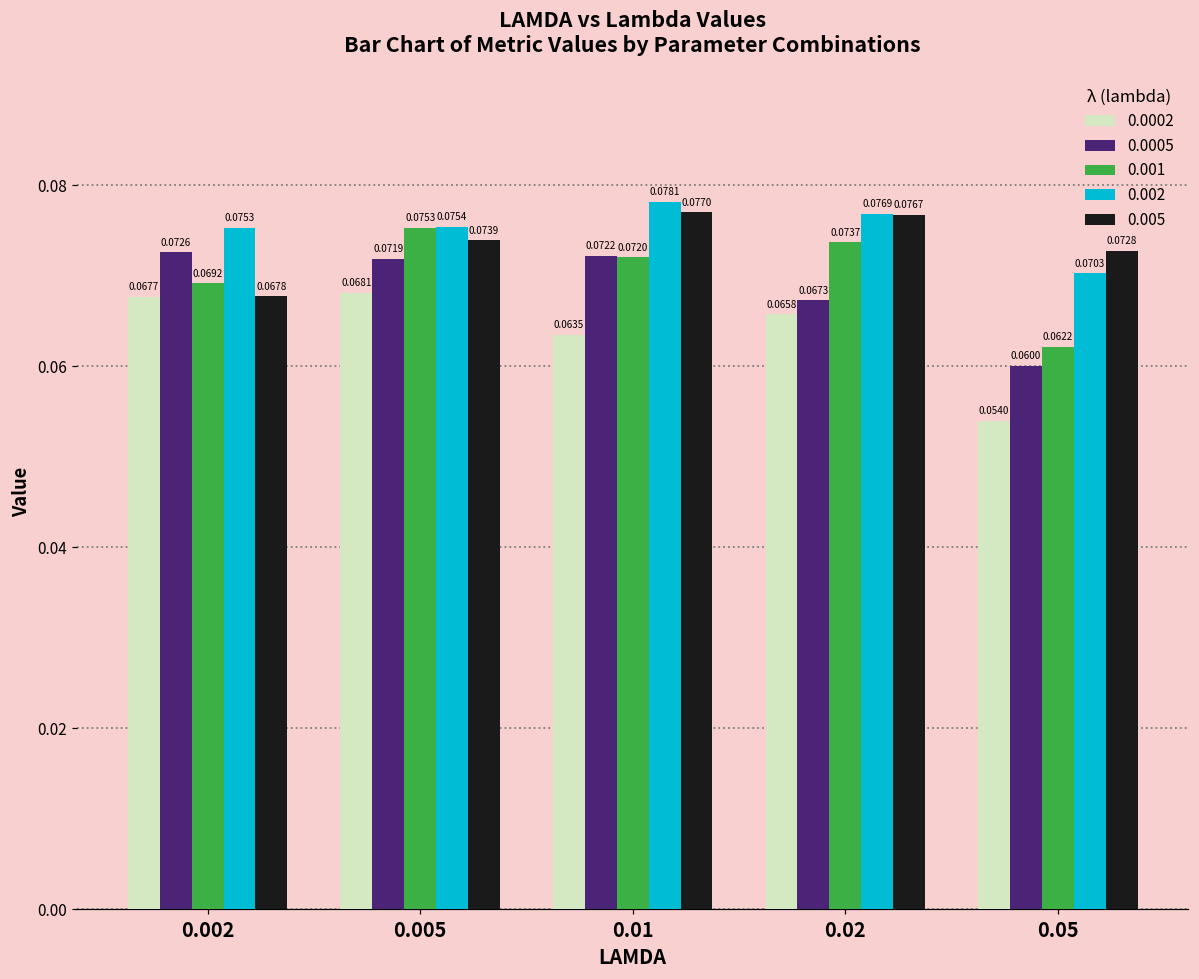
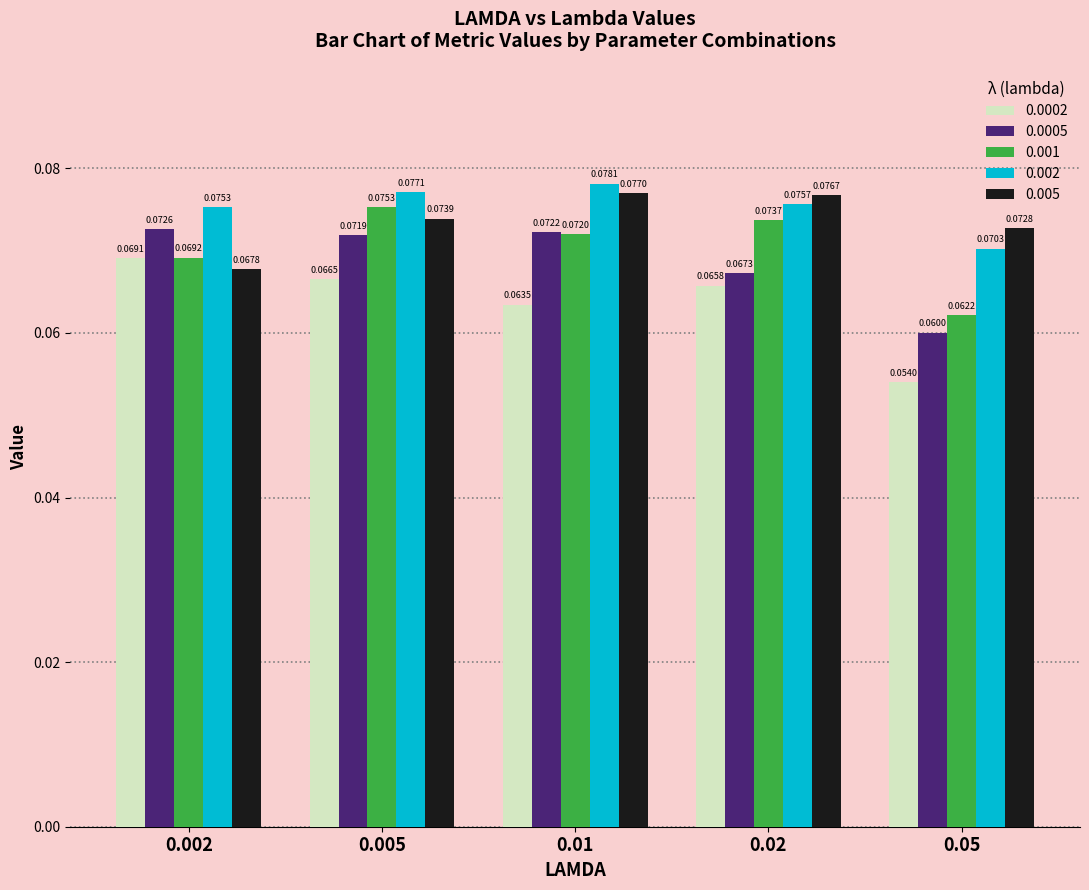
0.0002, 0.002: 0.0677 -> 0.0691
0.0002, 0.005: 0.0681 -> 0.0665
0.002, 0.005: 0.0754 -> 0.0771
0.002, 0.02: 0.0769 -> 0.0757
